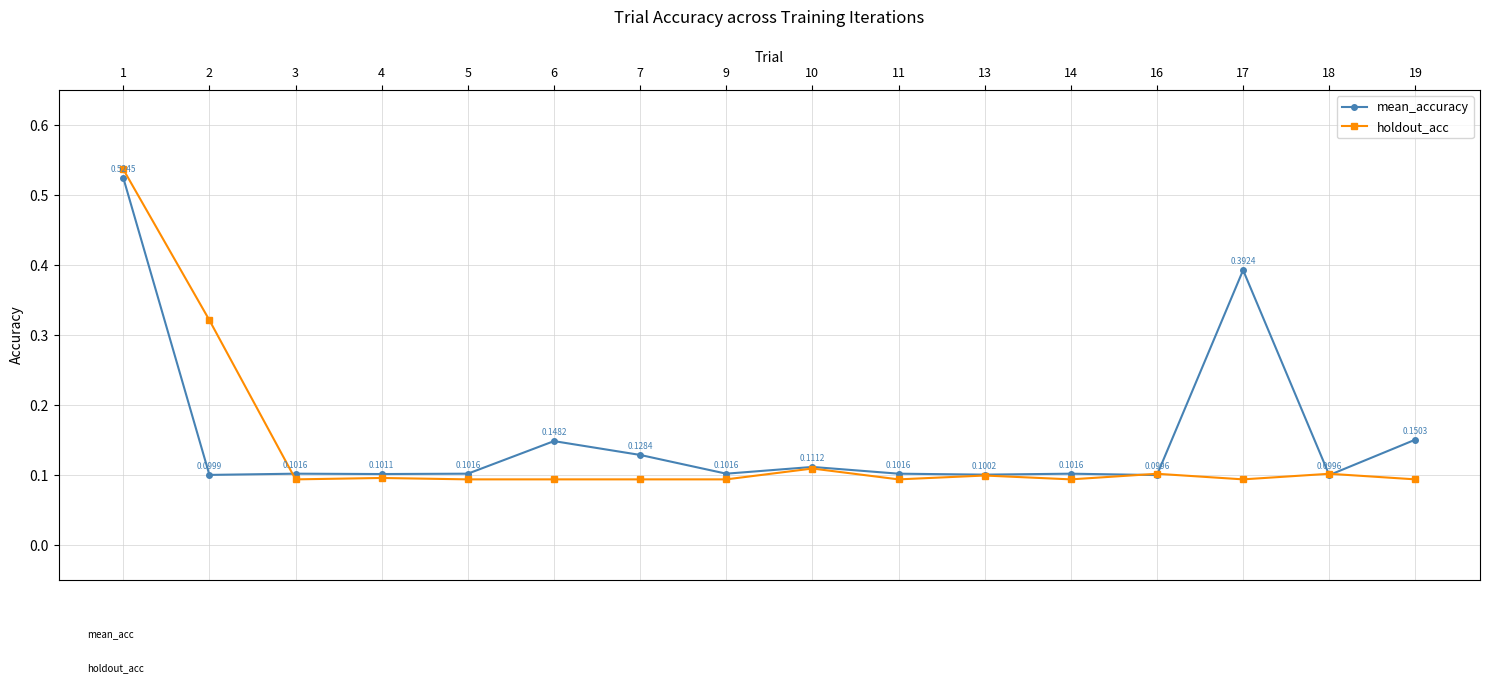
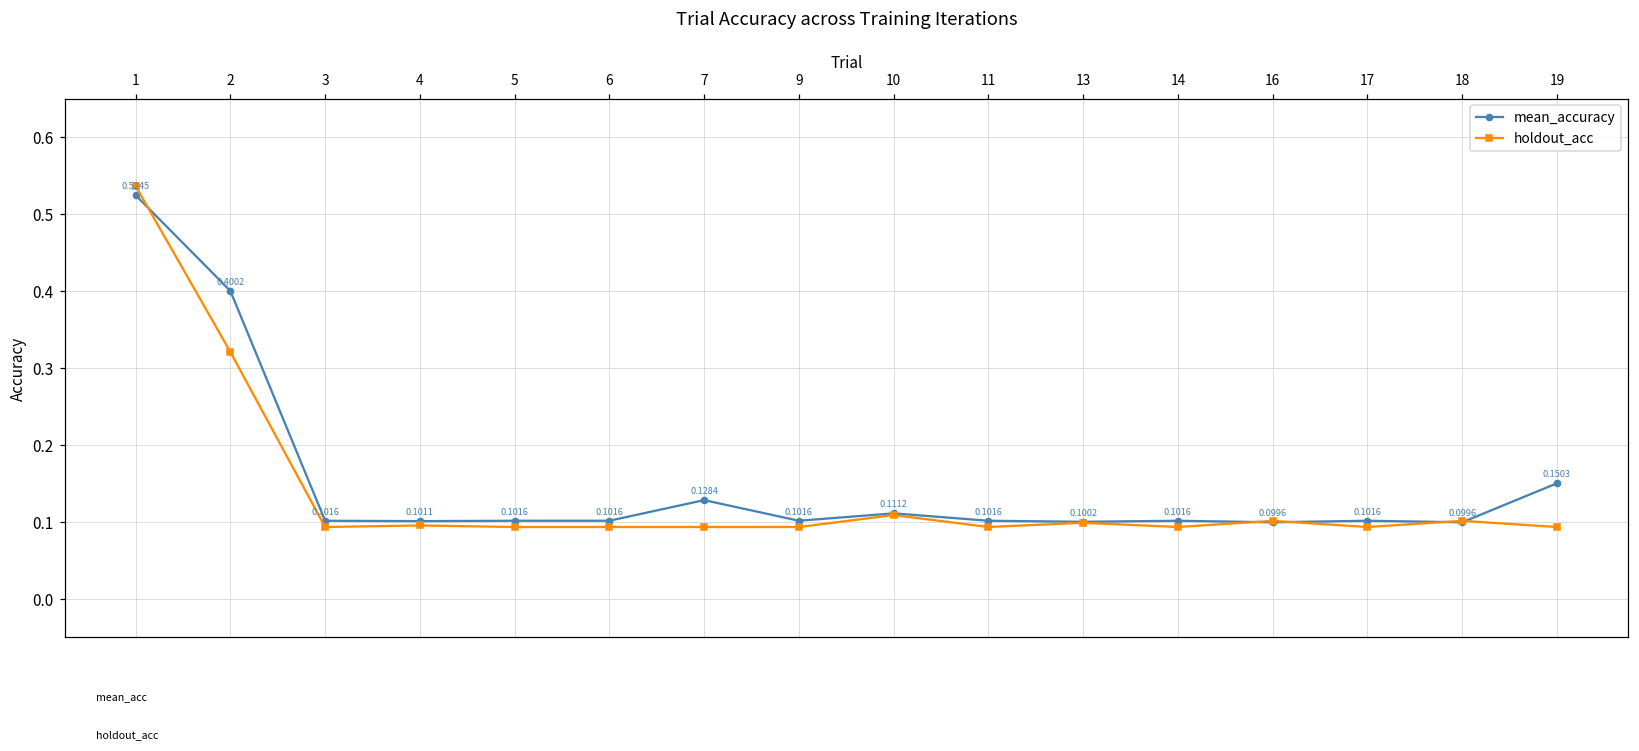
mean_accuracy, 2: 0.0999 -> 0.4002
mean_accuracy, 6: 0.1482 -> 0.1016
mean_accuracy, 17: 0.3924 -> 0.1016
